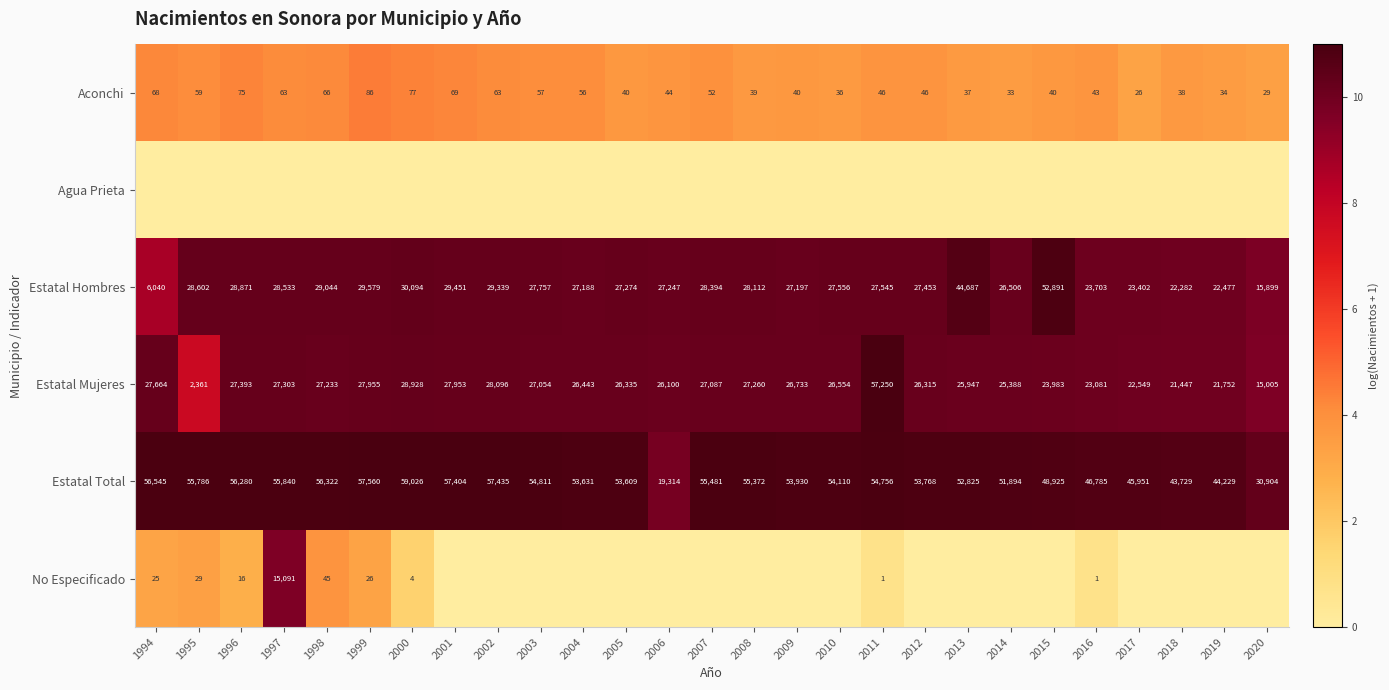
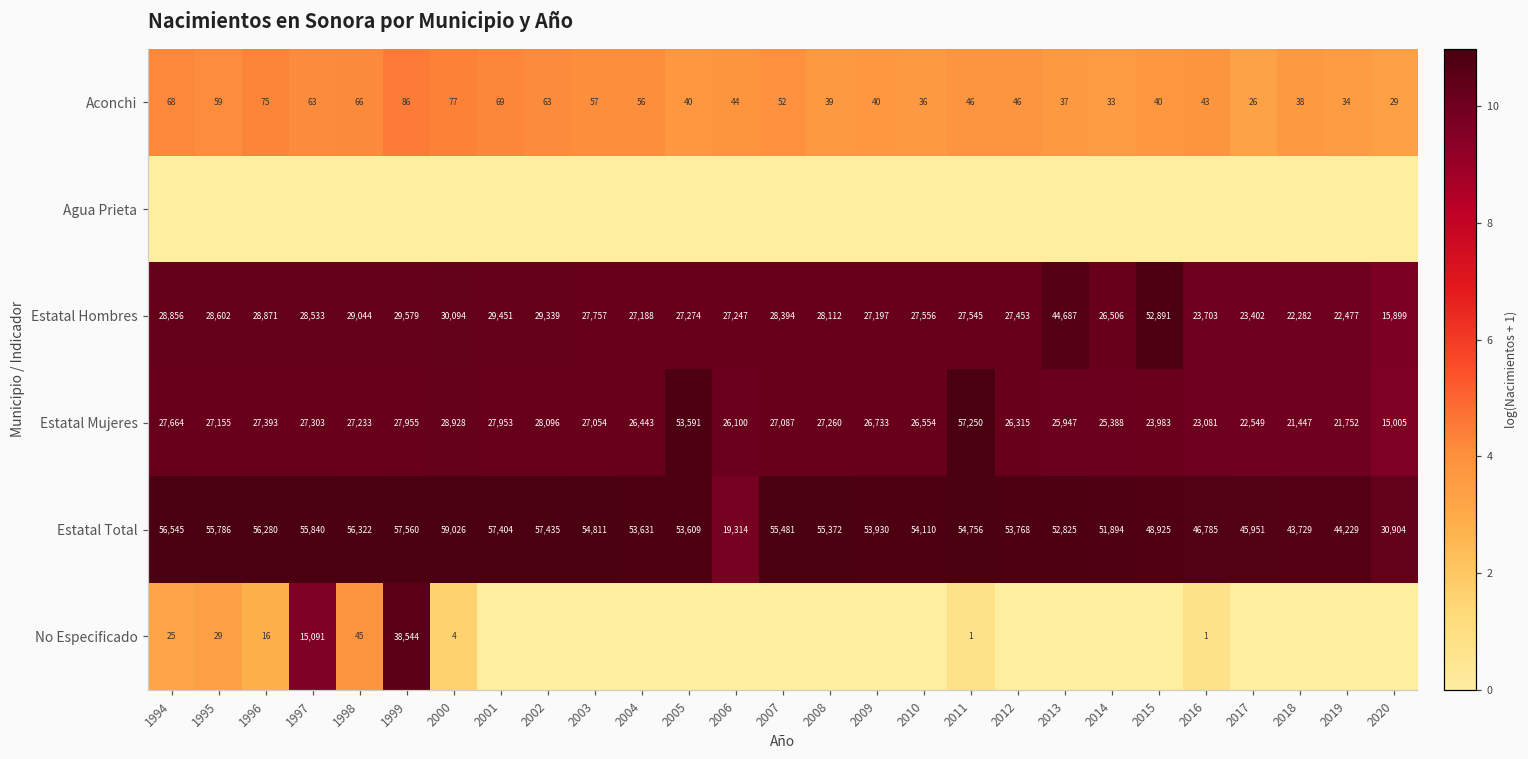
Estatal Hombres, 1994: 6,040 -> 28,856
Estatal Mujeres, 1995: 2,361 -> 27,155
Estatal Mujeres, 2005: 26,335 -> 53,591
No Especificado, 1999: 26 -> 38,544
